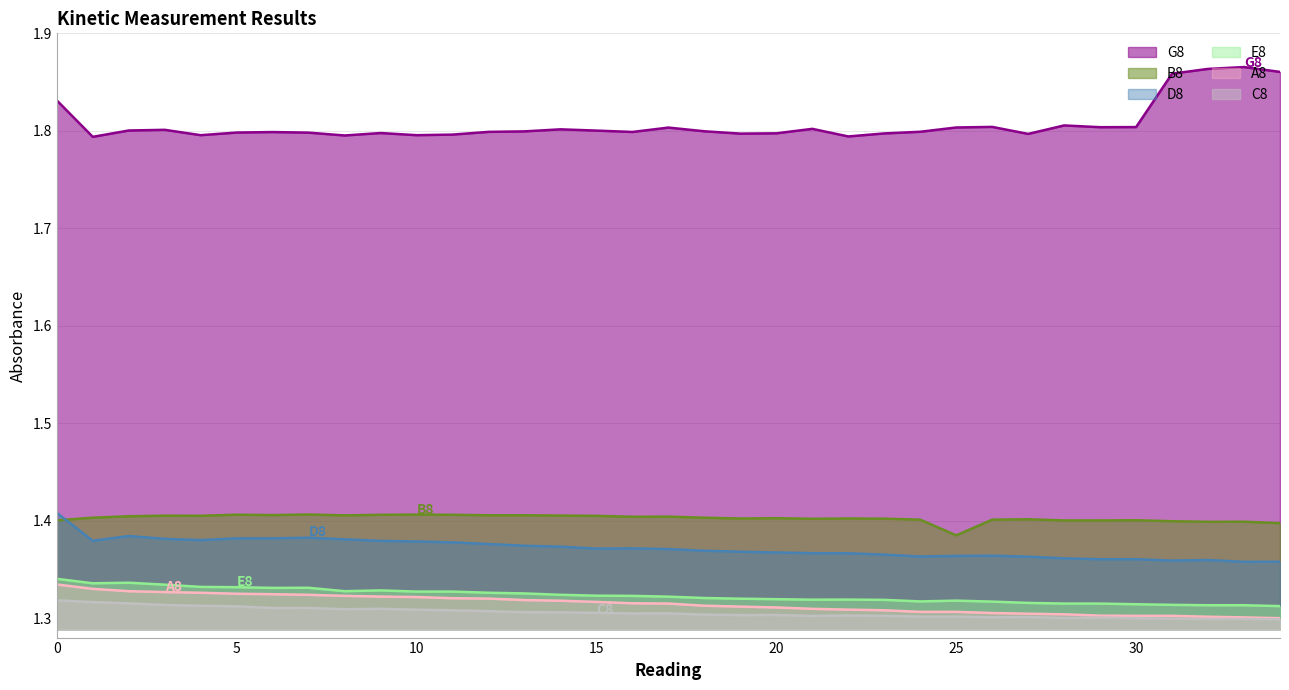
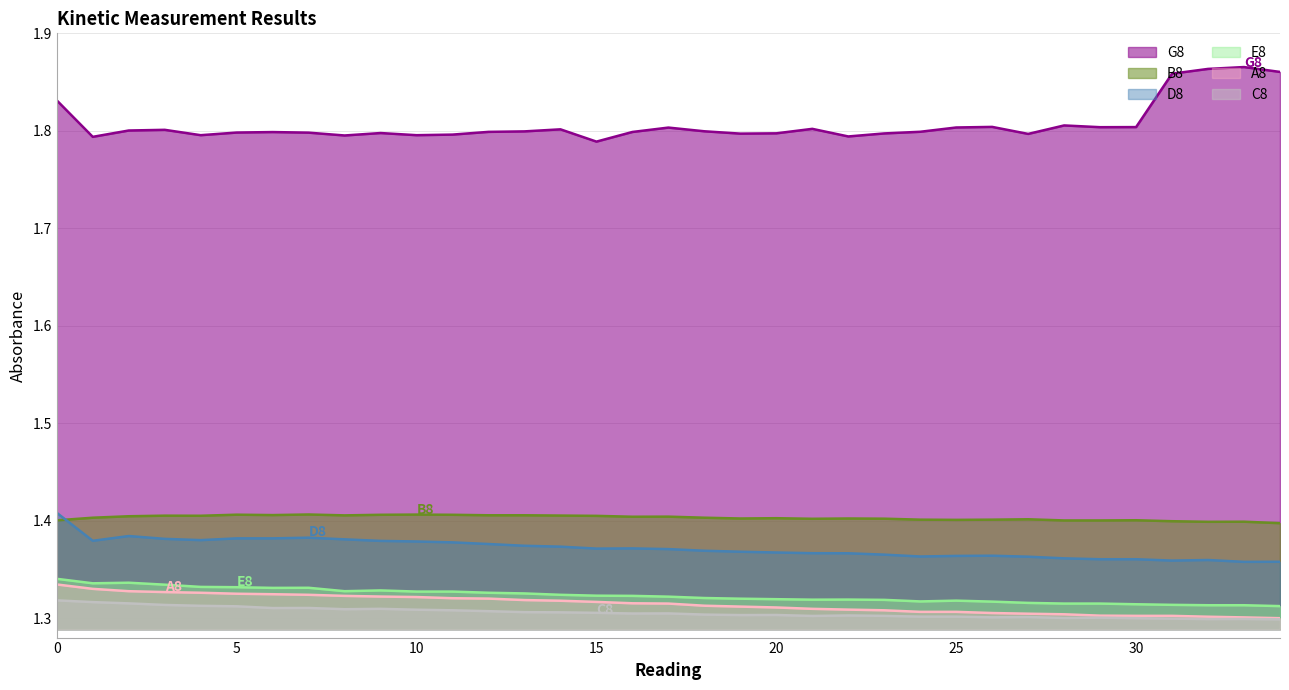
G8, 15: 1.80 -> 1.79
B8, 25: 1.38 -> 1.40
